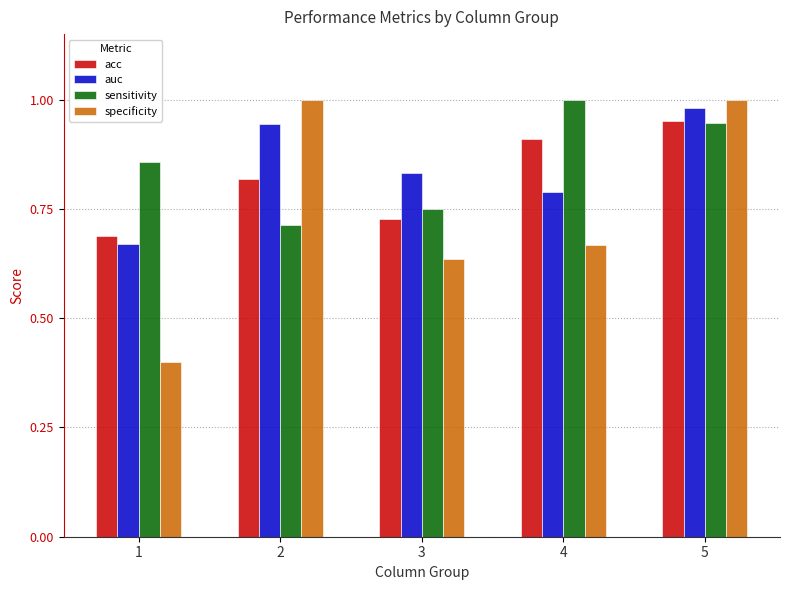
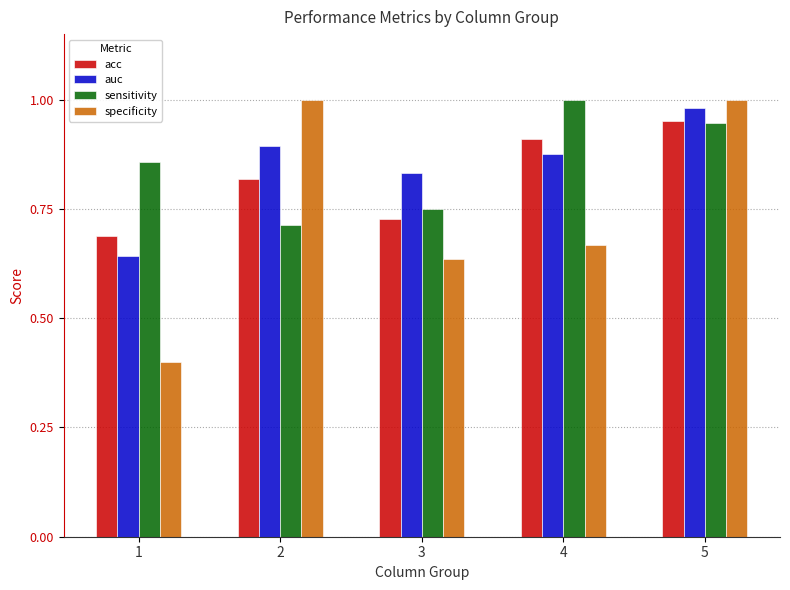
auc, 1: 0.67 -> 0.64
auc, 2: 0.94 -> 0.89
auc, 4: 0.79 -> 0.88
